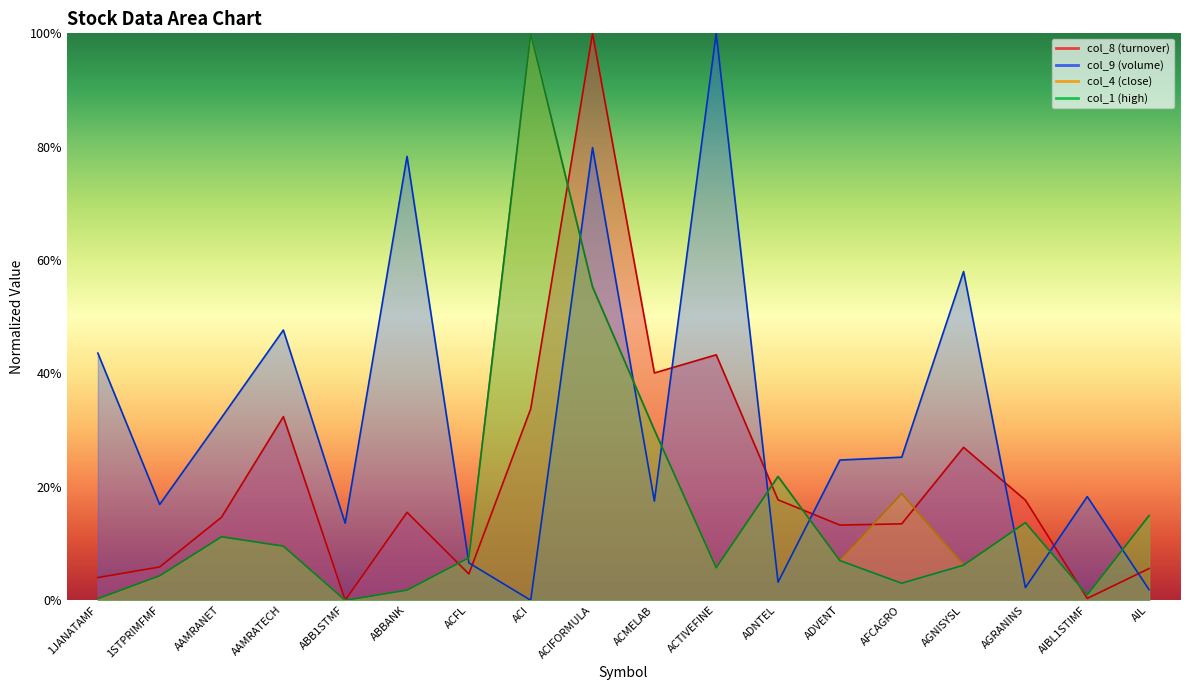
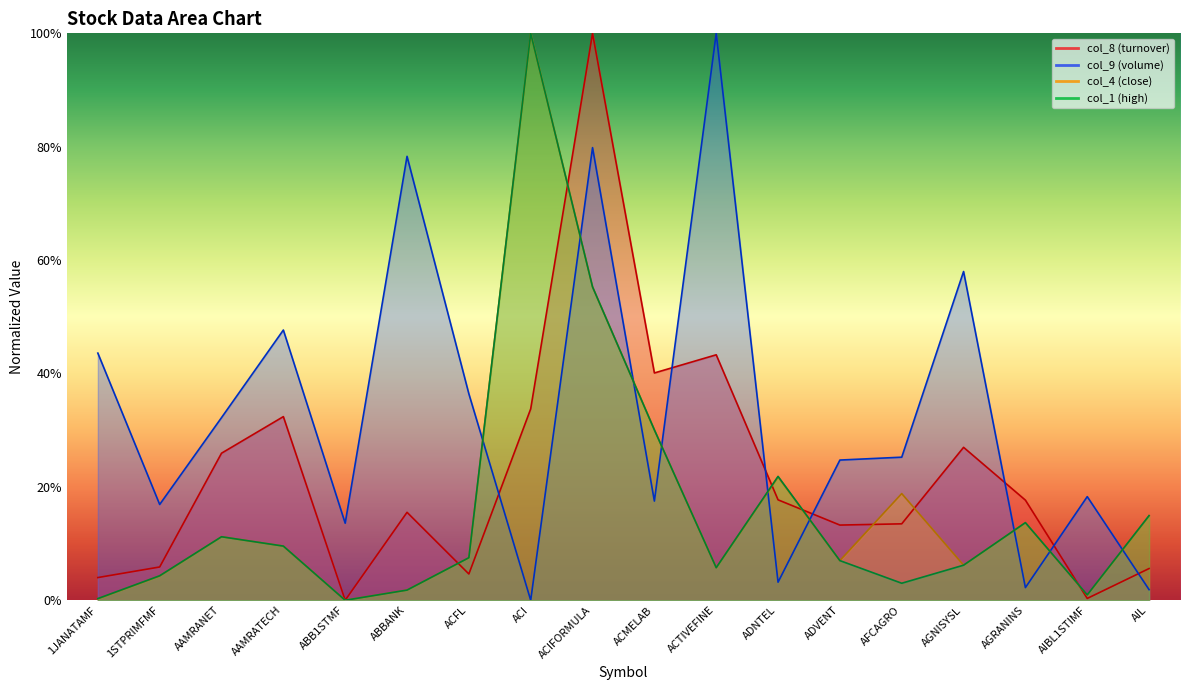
col_8 (turnover), AAMRANET: 15% -> 26%
col_9 (volume), ACFL: 7% -> 36%
